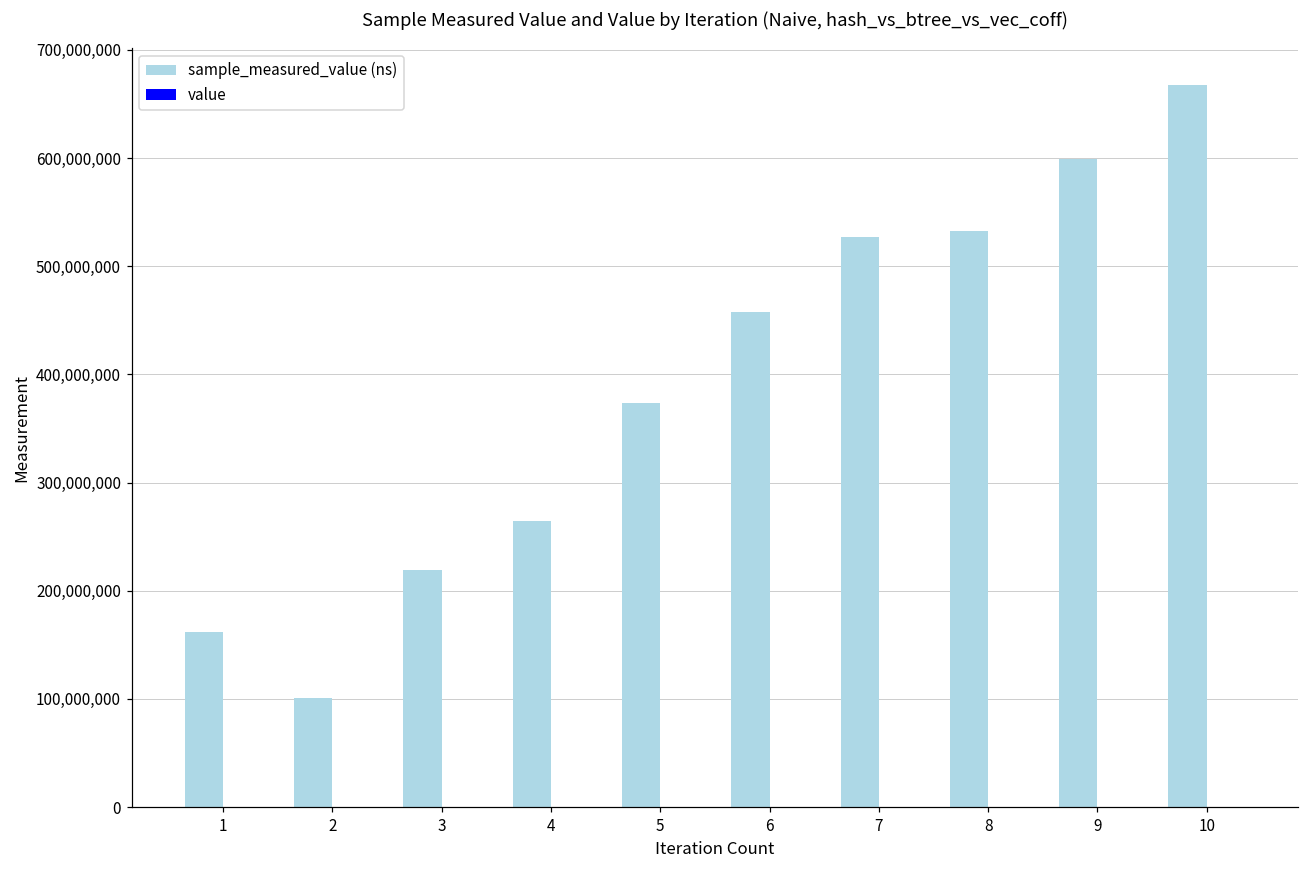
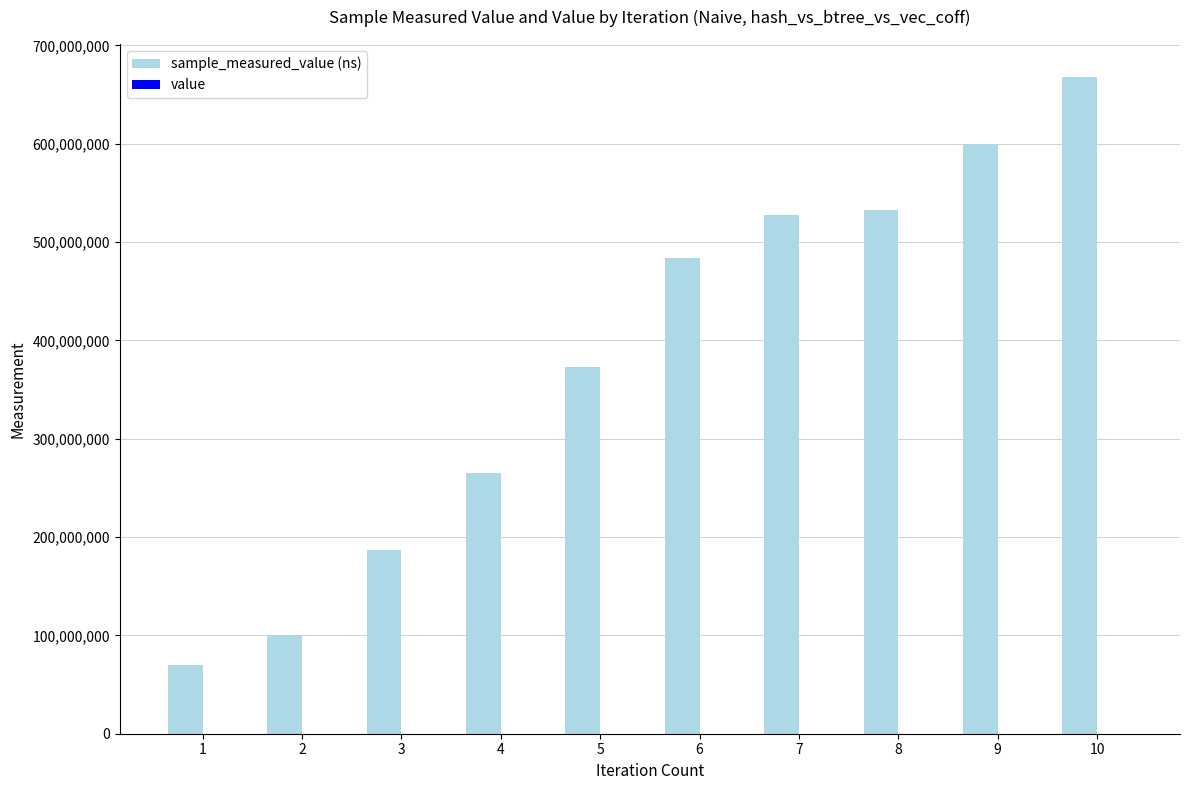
sample_measured_value (ns), 1: 160,000,000 -> 70,000,000
sample_measured_value (ns), 3: 220,000,000 -> 190,000,000
sample_measured_value (ns), 6: 460,000,000 -> 480,000,000
